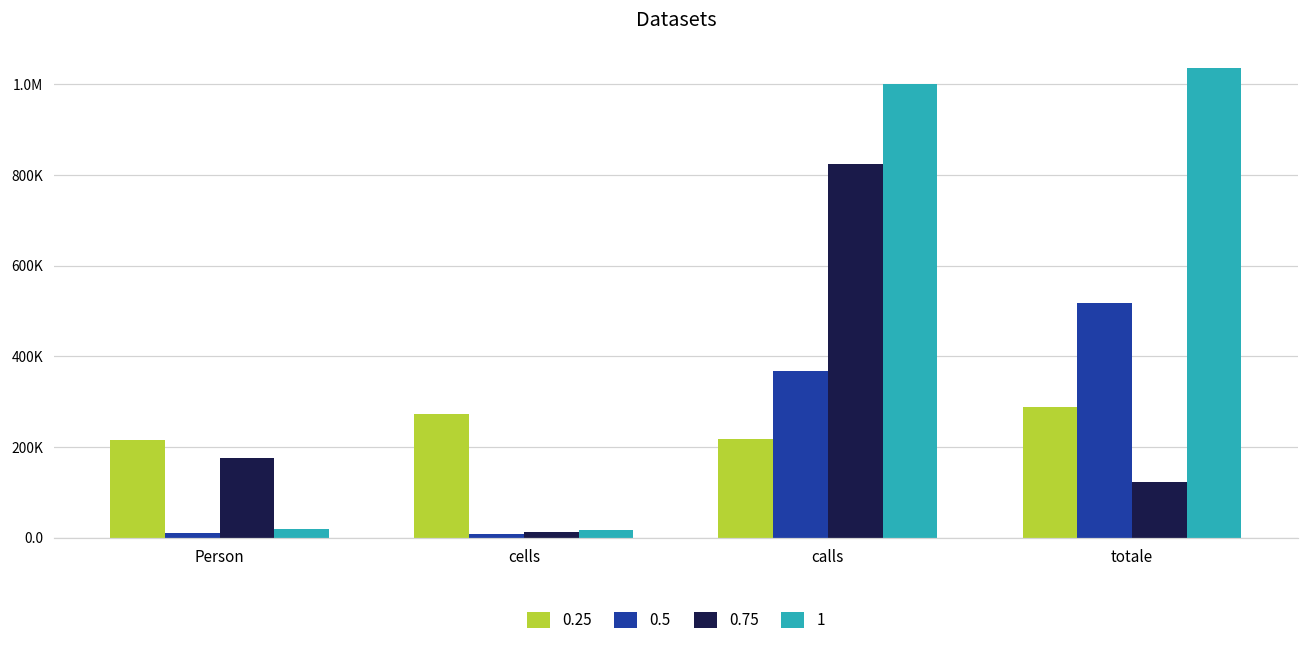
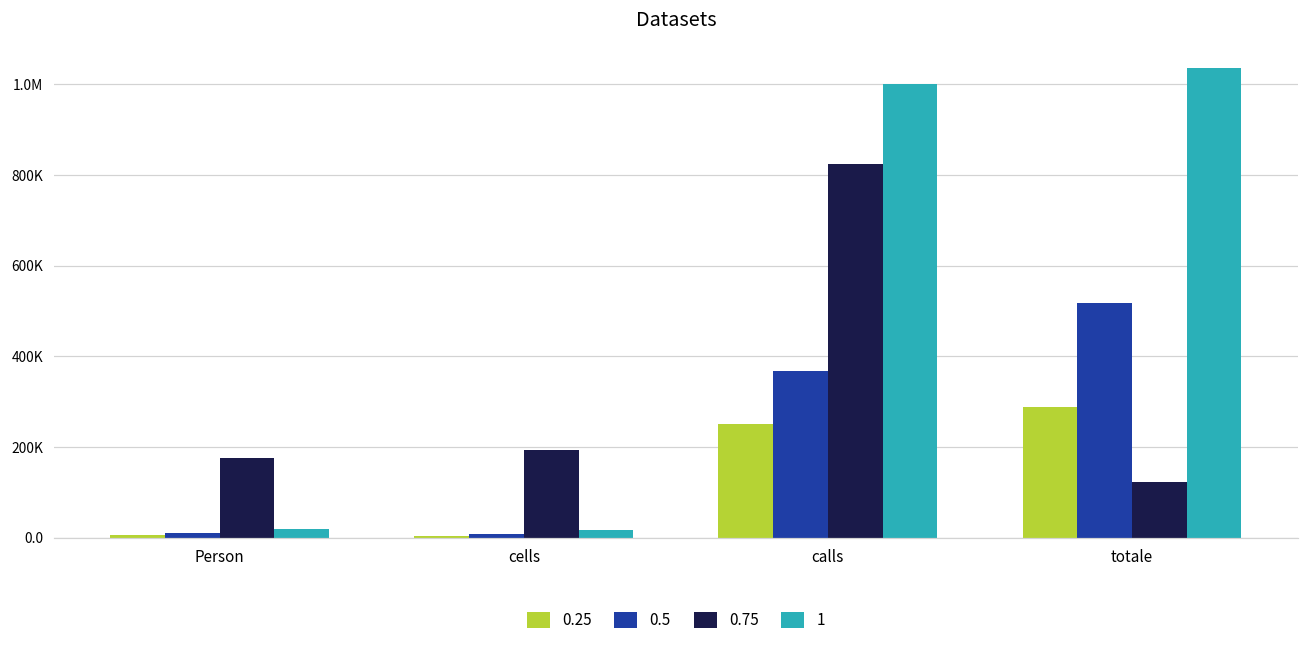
0.25, Person: 220000 -> 10000
0.25, cells: 270000 -> 0
0.75, cells: 10000 -> 190000
0.25, calls: 220000 -> 250000
